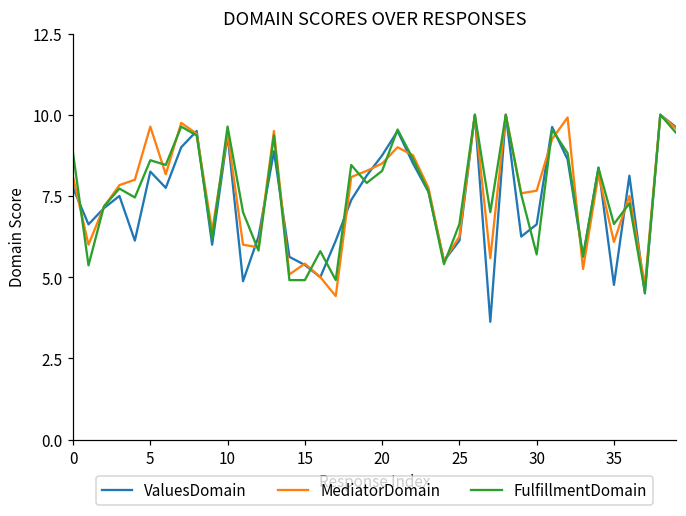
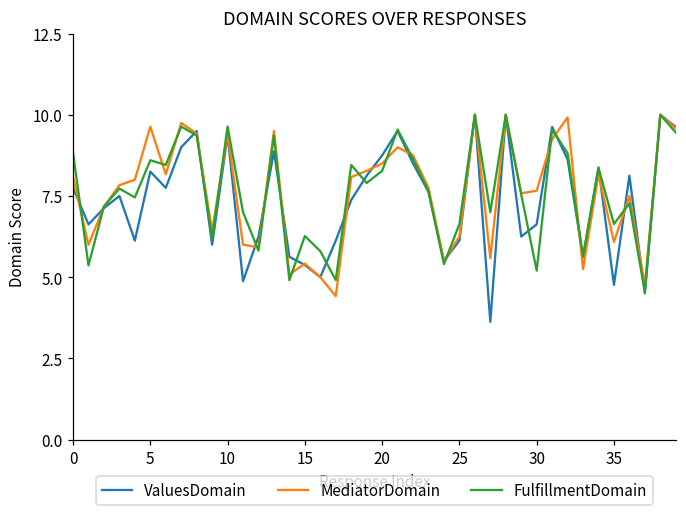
FulfillmentDomain, 15: 4.9 -> 6.3
FulfillmentDomain, 30: 5.7 -> 5.2
